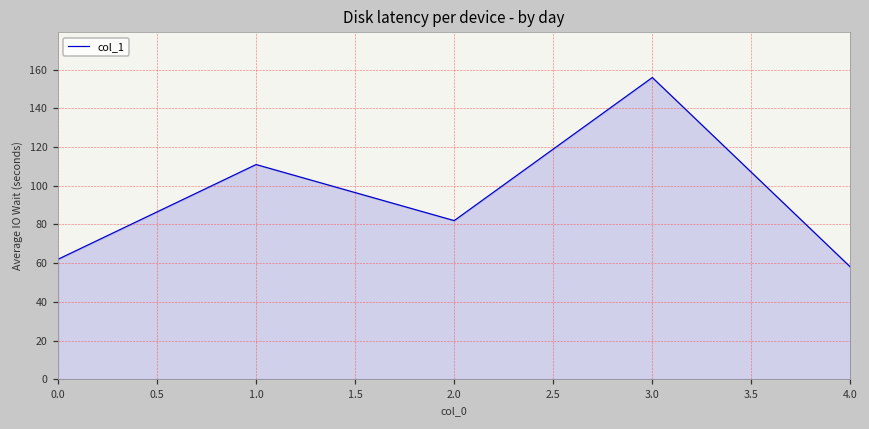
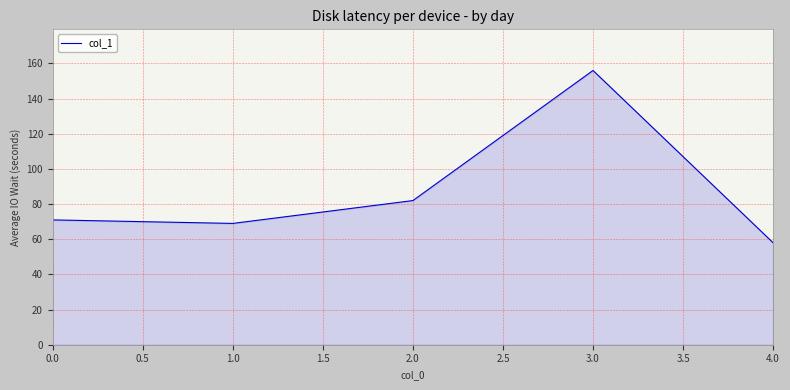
0.0: 62 -> 71
1.0: 111 -> 69
